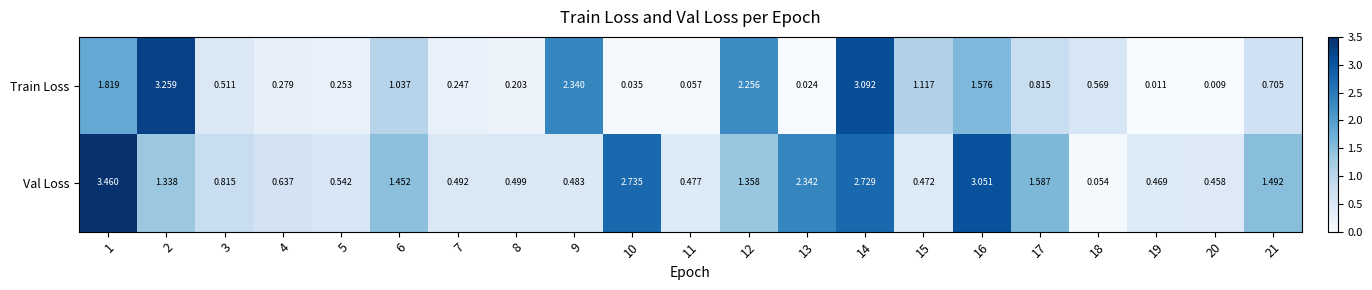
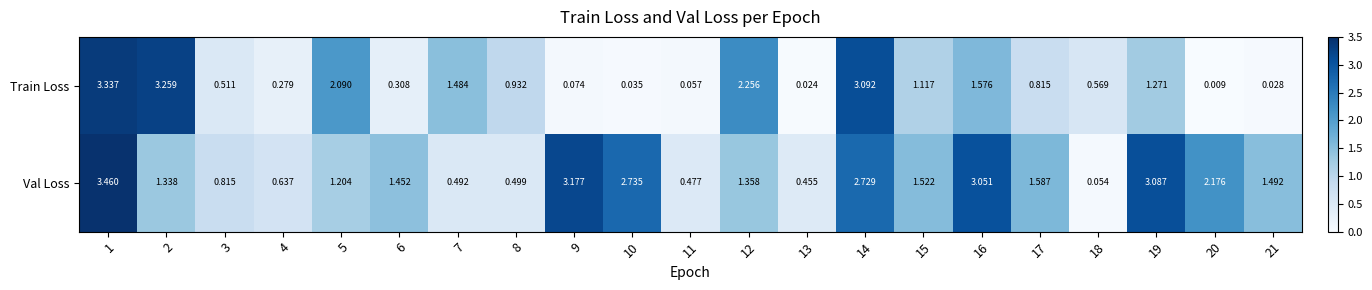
Train Loss, 1: 1.819 -> 3.337
Train Loss, 5: 0.253 -> 2.090
Train Loss, 6: 1.037 -> 0.308
Train Loss, 7: 0.247 -> 1.484
Train Loss, 8: 0.203 -> 0.932
Train Loss, 9: 2.340 -> 0.074
Train Loss, 19: 0.011 -> 1.271
Train Loss, 21: 0.705 -> 0.028
Val Loss, 5: 0.542 -> 1.204
Val Loss, 9: 0.483 -> 3.177
Val Loss, 13: 2.342 -> 0.455
Val Loss, 15: 0.472 -> 1.522
Val Loss, 19: 0.469 -> 3.087
Val Loss, 20: 0.458 -> 2.176
